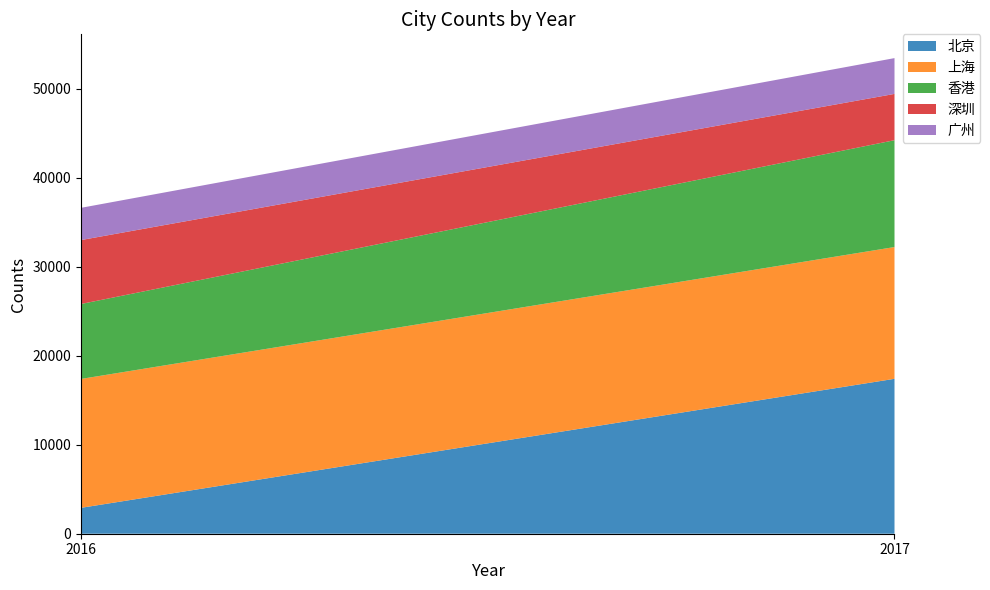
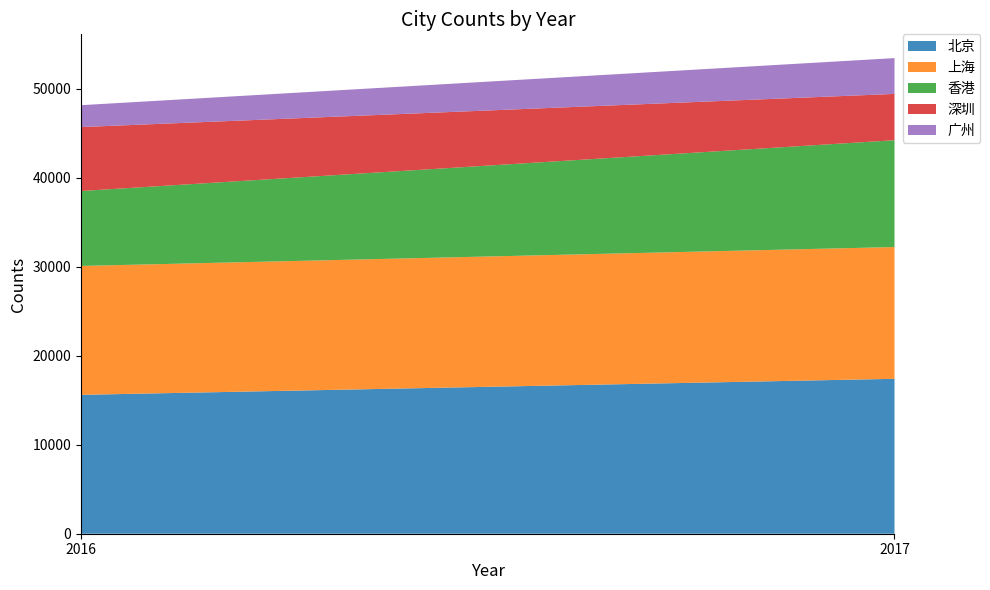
北京, 2016: 3000 -> 16000
广州, 2016: 4000 -> 2000
